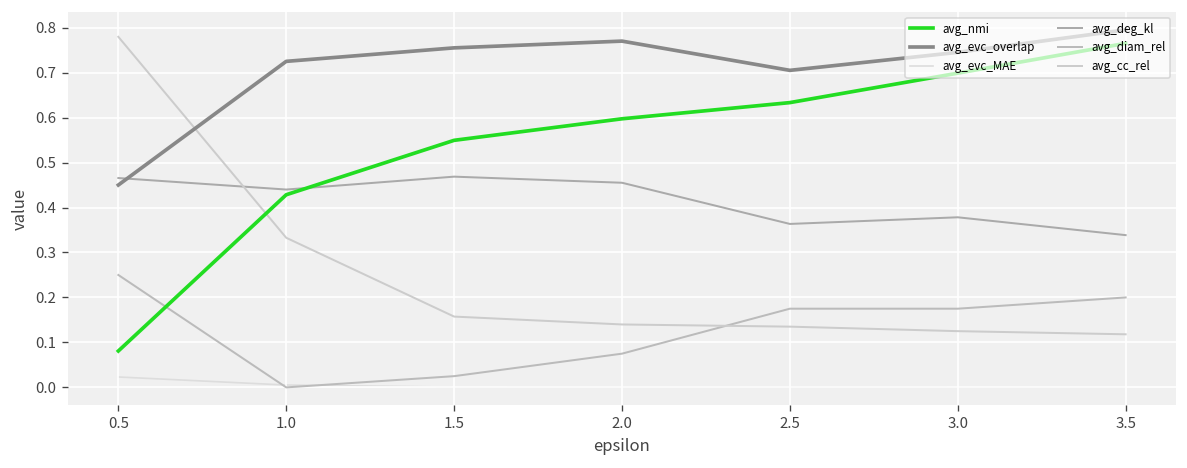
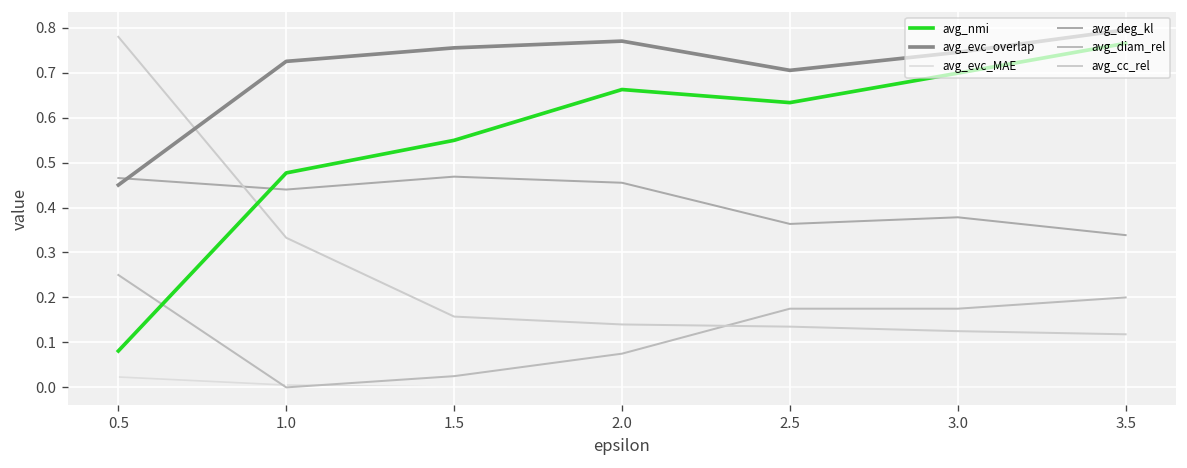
avg_nmi, 1.0: 0.43 -> 0.48
avg_nmi, 2.0: 0.60 -> 0.66
